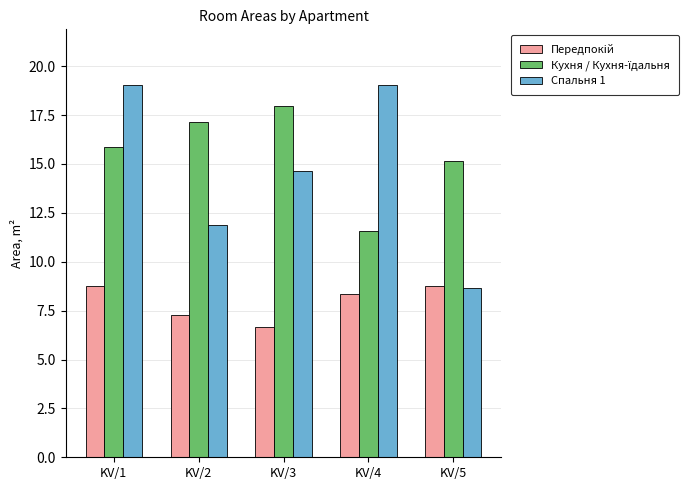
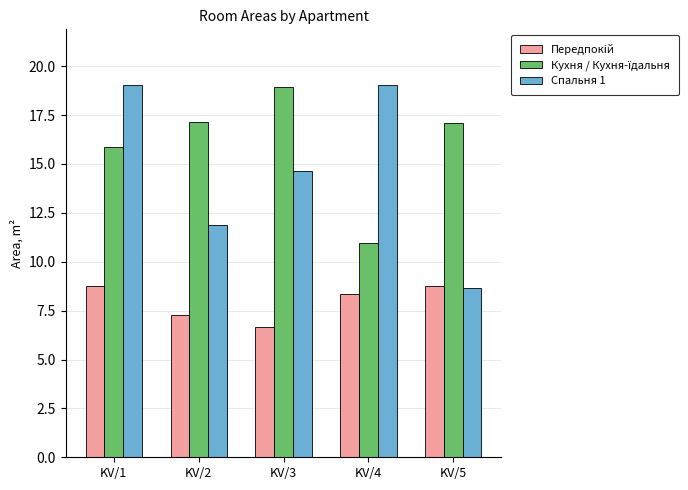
Кухня / Кухня-їдальня, KV/3: 18.0 -> 18.9
Кухня / Кухня-їдальня, KV/4: 11.6 -> 11.0
Кухня / Кухня-їдальня, KV/5: 15.2 -> 17.1
